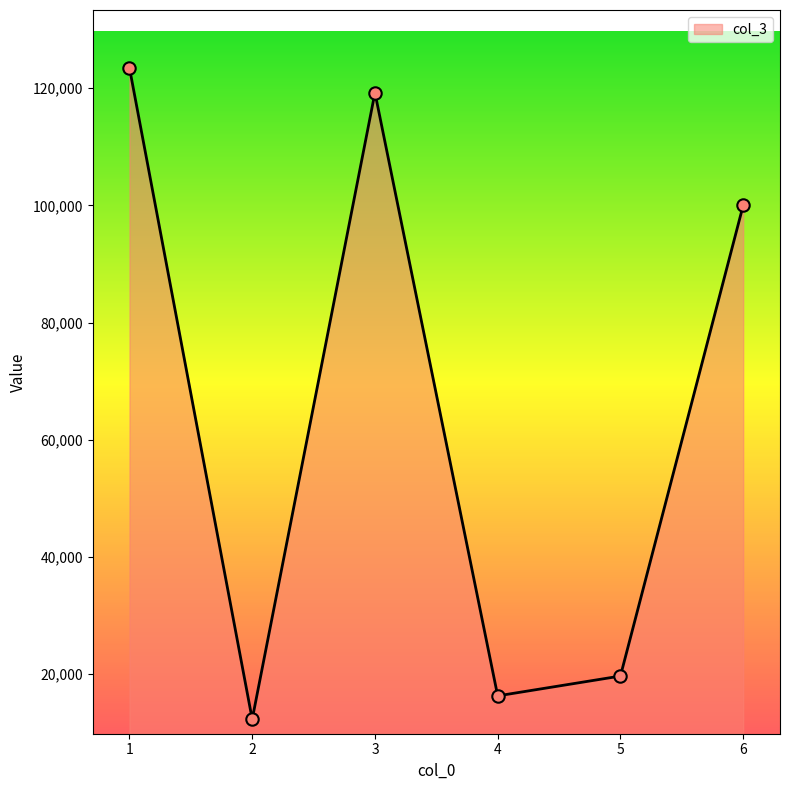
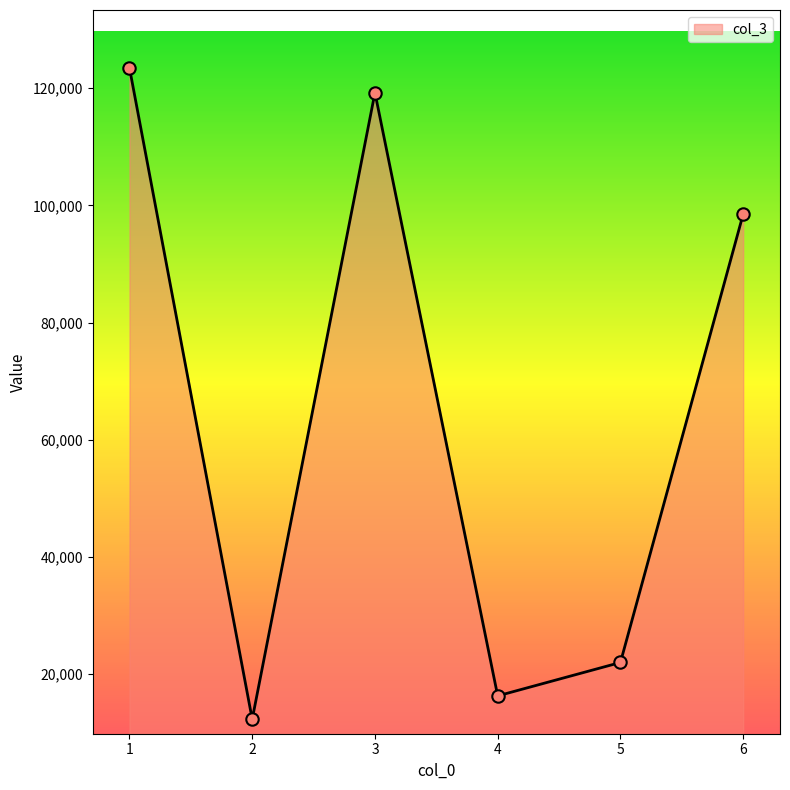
5: 20,000 -> 22,000
6: 100,000 -> 99,000
